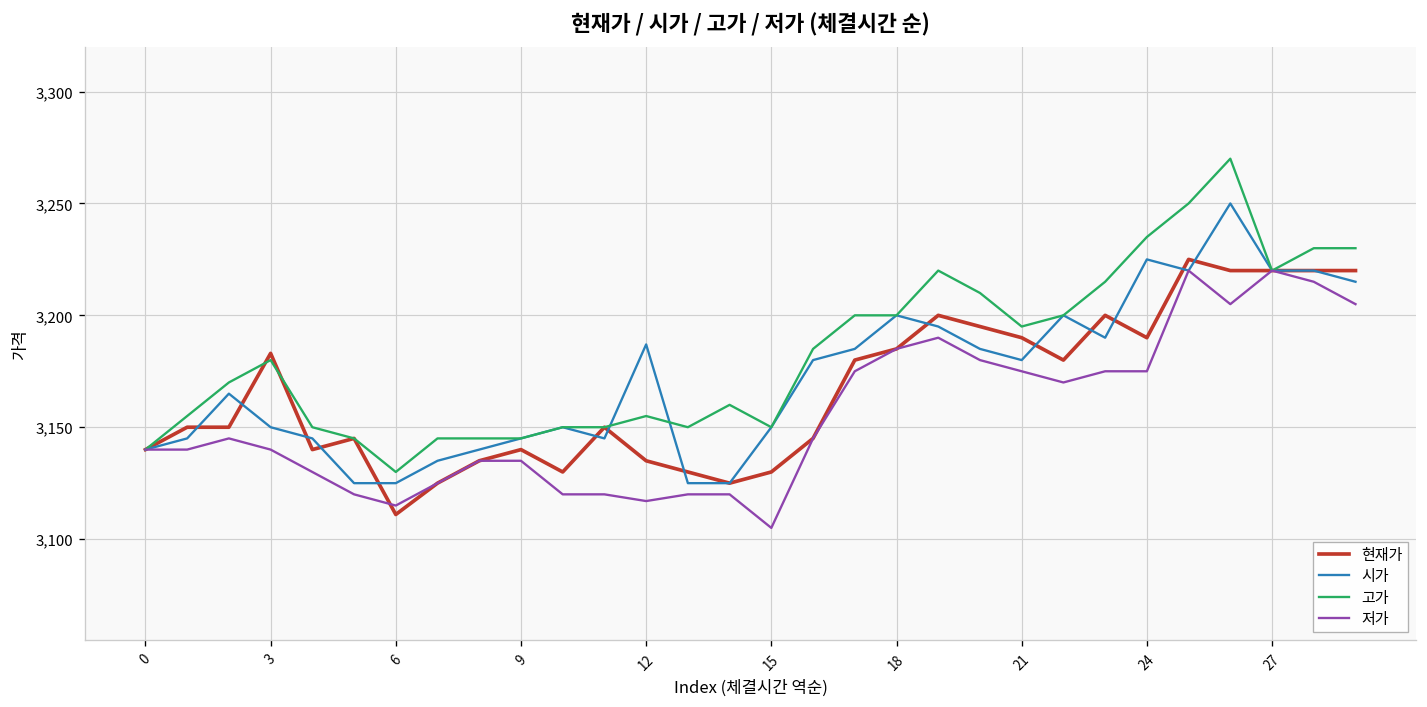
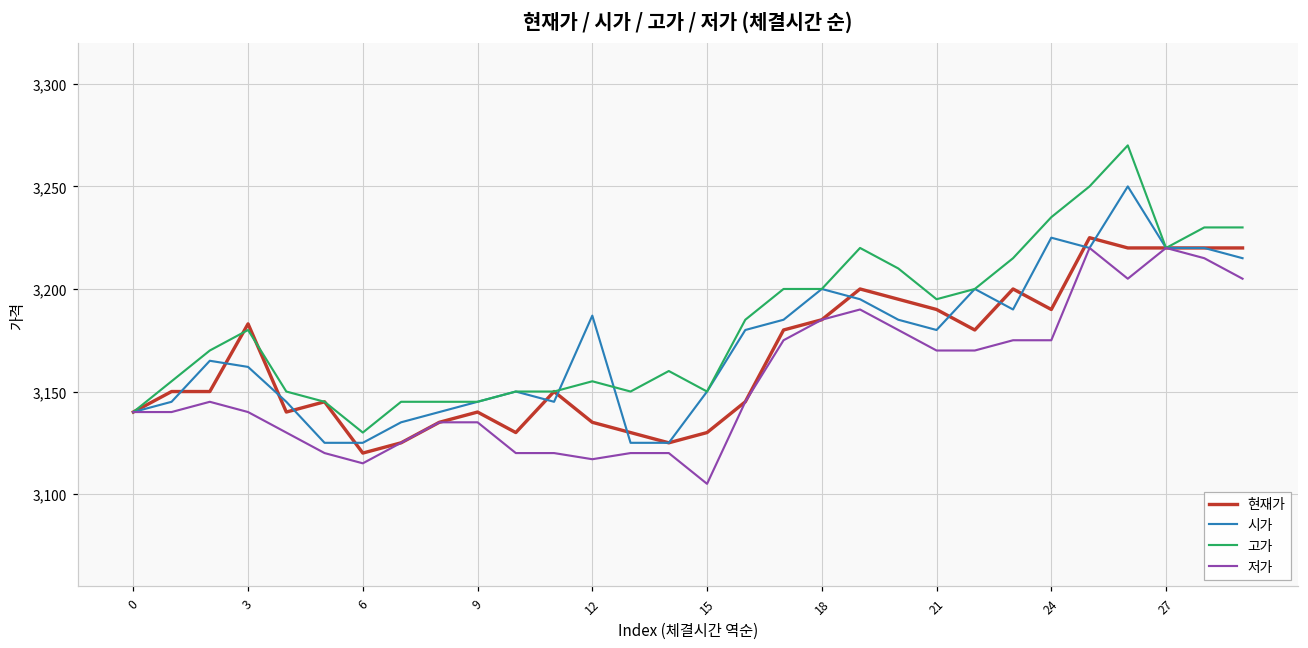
시가, 3: 3,150 -> 3,162
현재가, 6: 3,111 -> 3,120
저가, 21: 3,175 -> 3,170
